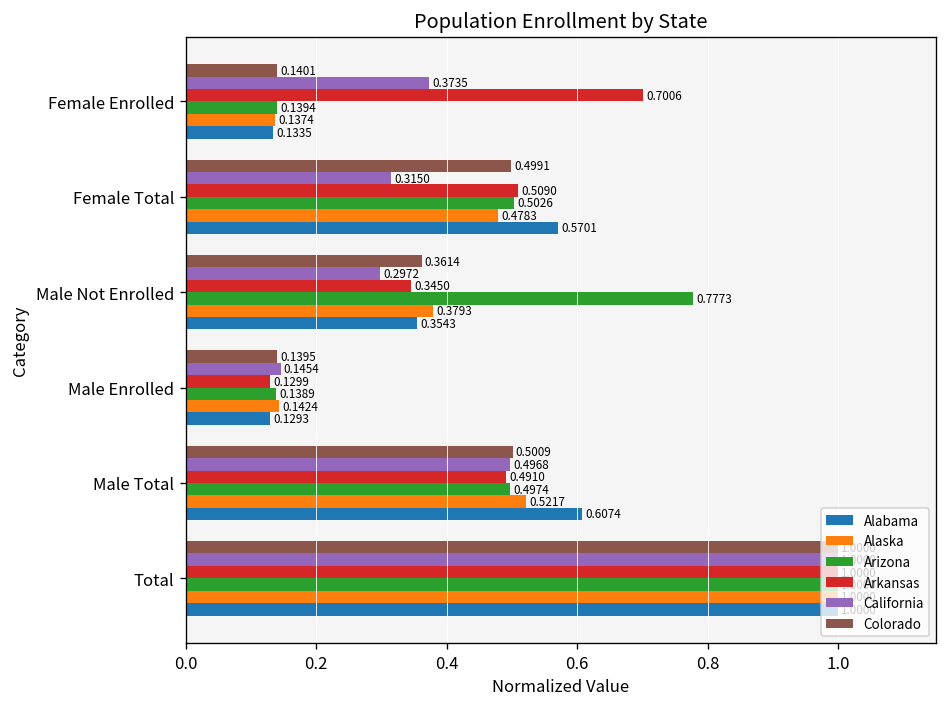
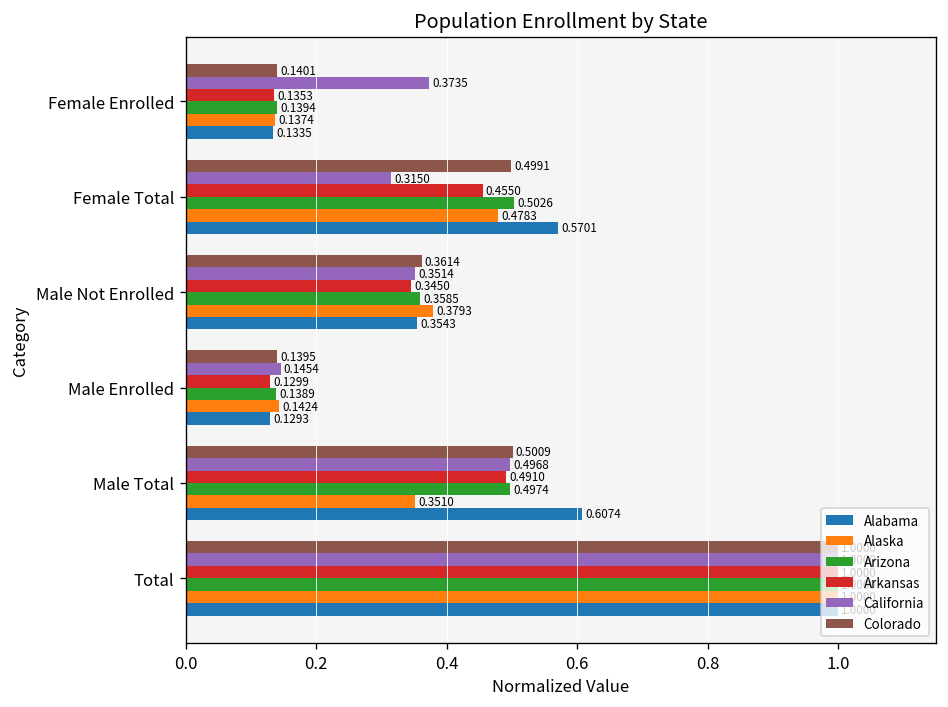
Arkansas, Female Enrolled: 0.7006 -> 0.1353
Arkansas, Female Total: 0.5090 -> 0.4550
California, Male Not Enrolled: 0.2972 -> 0.3514
Arizona, Male Not Enrolled: 0.7773 -> 0.3585
Alaska, Male Total: 0.5217 -> 0.3510
